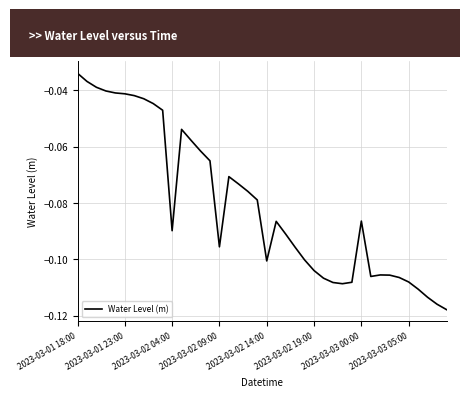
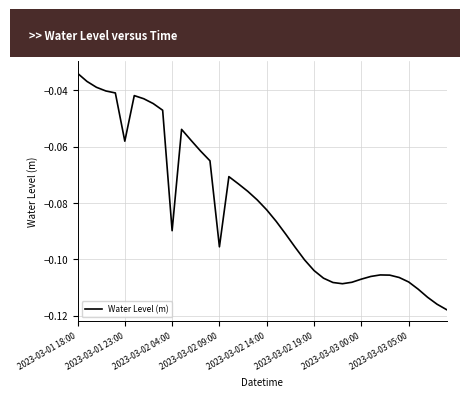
2023-03-01 23:00: -0.041 -> -0.058
2023-03-02 14:00: -0.101 -> -0.082
2023-03-03 00:00: -0.086 -> -0.107
